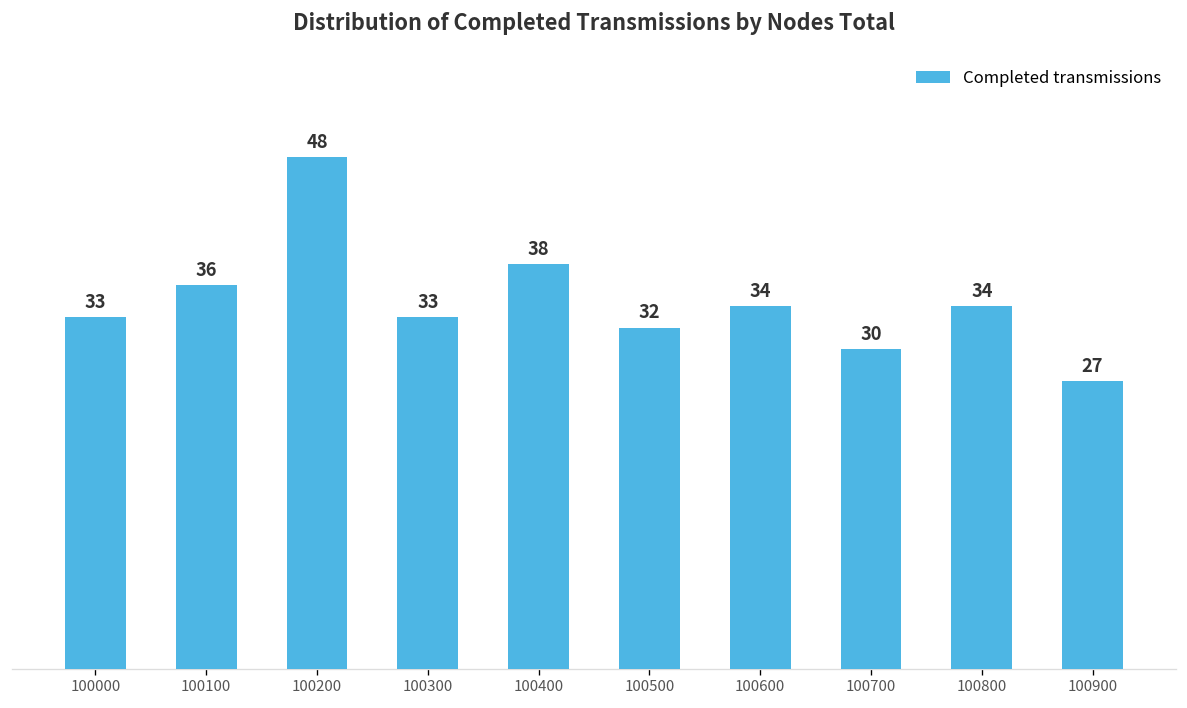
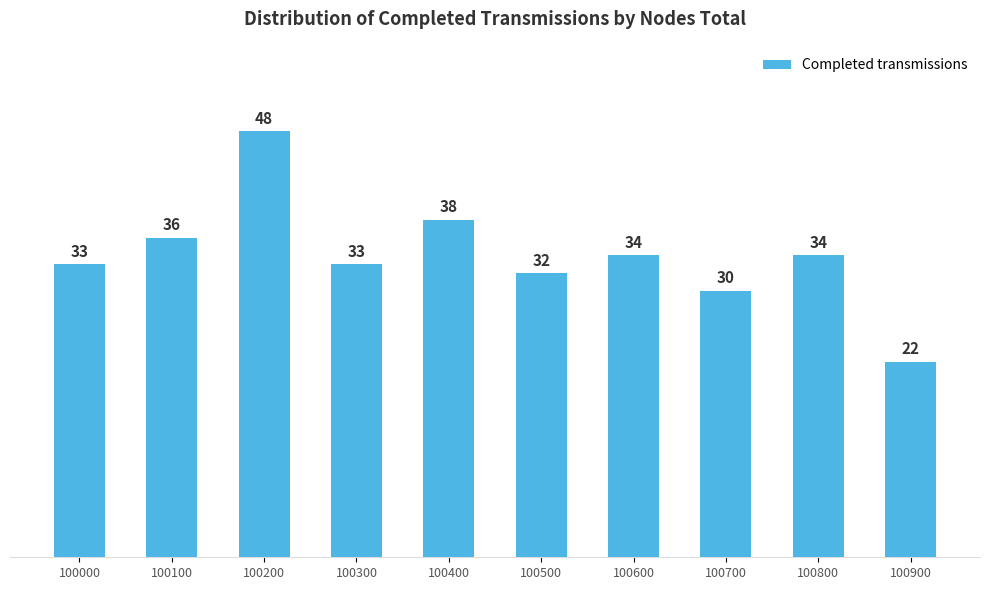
100900: 27 -> 22
